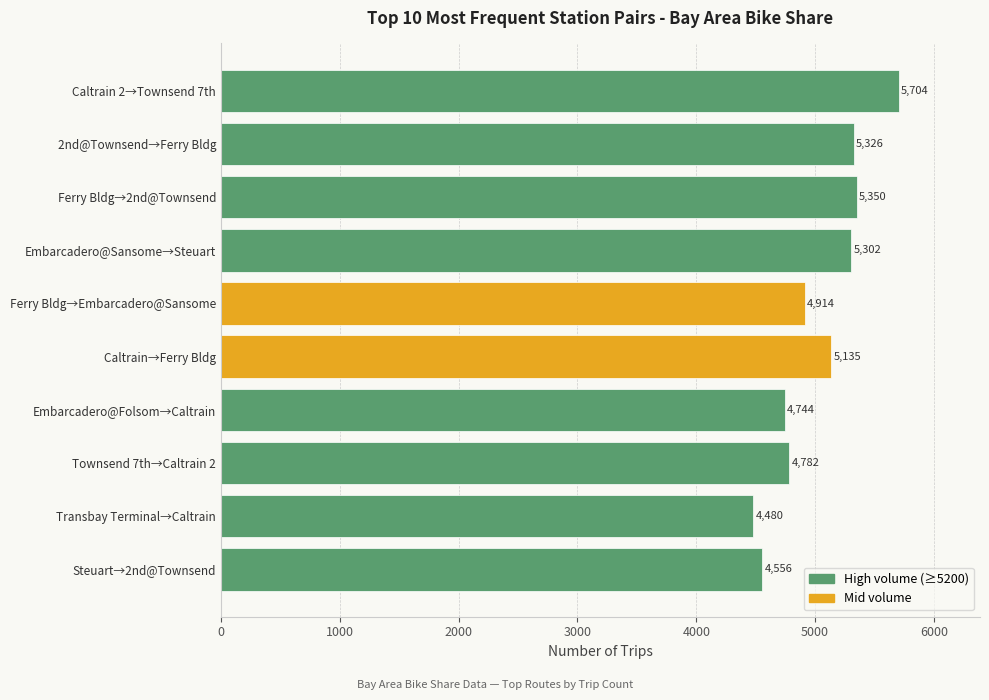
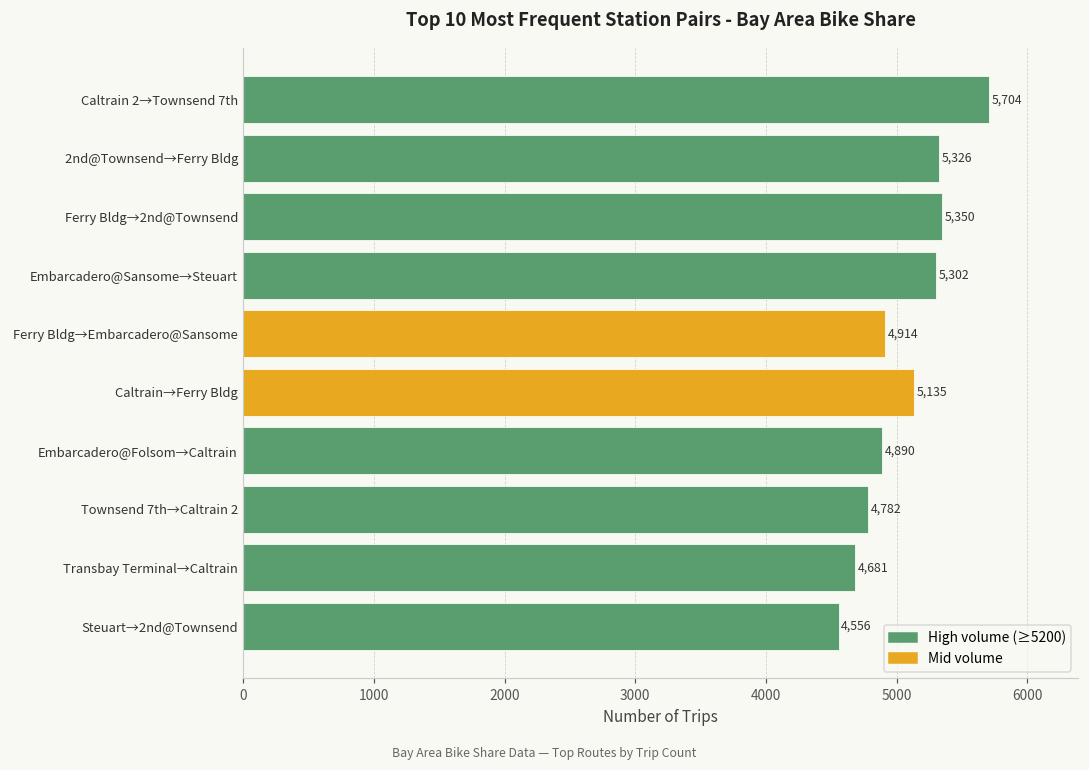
Embarcadero@Folsom→Caltrain: 4,744 -> 4,890
Transbay Terminal→Caltrain: 4,480 -> 4,681
